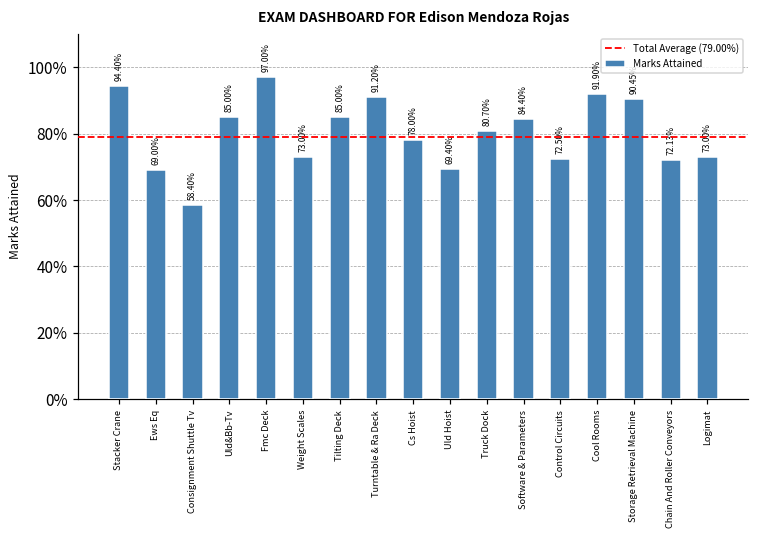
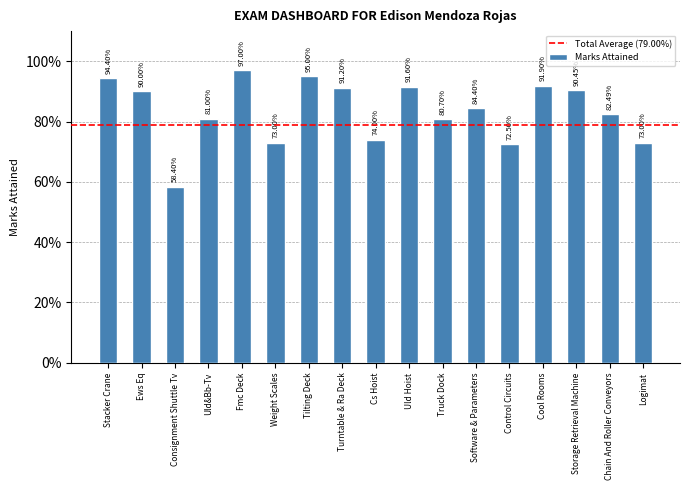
Ews Eq: 69.00% -> 90.00%
Uld&Bb-Tv: 85.00% -> 81.00%
Tilting Deck: 85.00% -> 95.00%
Cs Hoist: 78.00% -> 74.00%
Uld Hoist: 69.40% -> 91.60%
Chain And Roller Conveyors: 72.13% -> 82.49%
